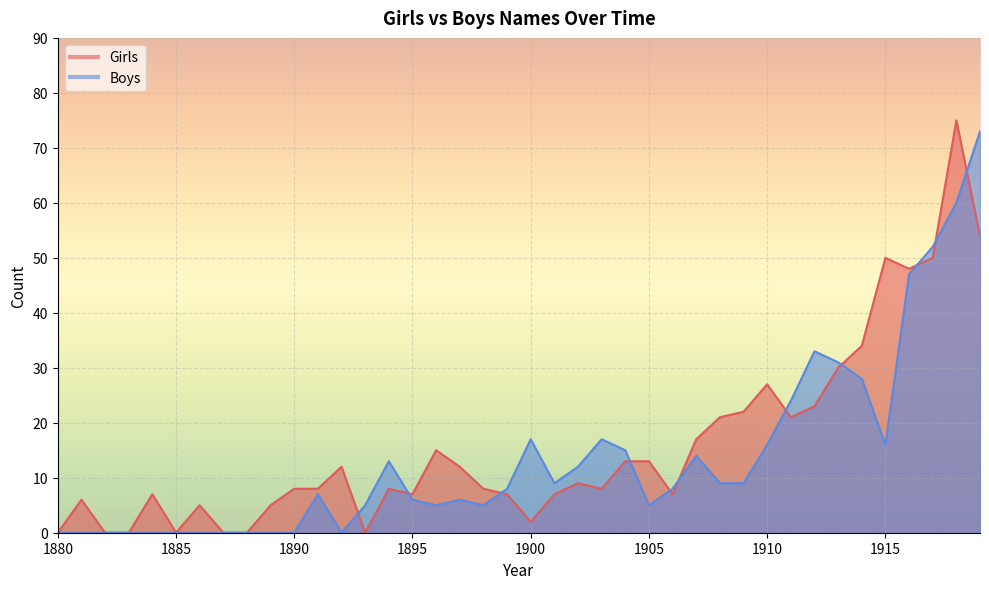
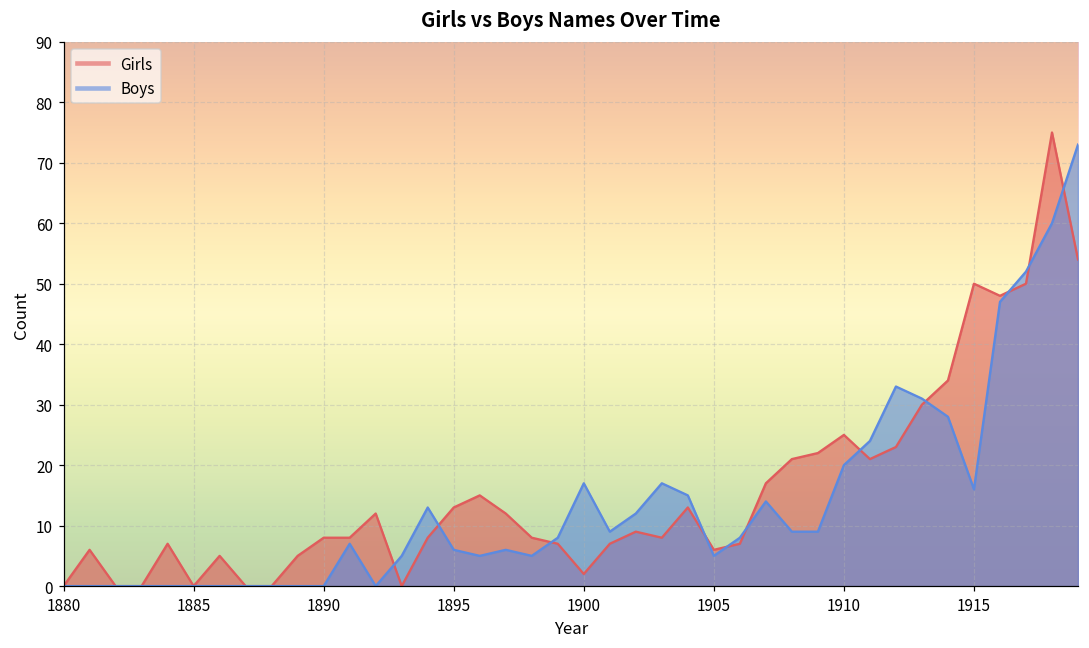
Girls, 1895: 7 -> 13
Girls, 1905: 13 -> 6
Girls, 1910: 27 -> 25
Boys, 1910: 16 -> 20
